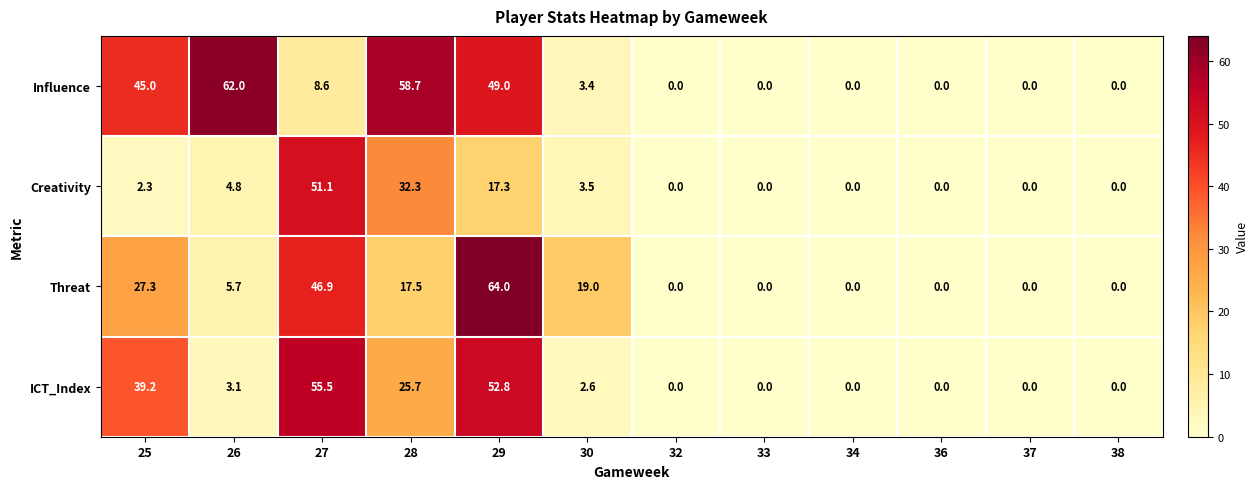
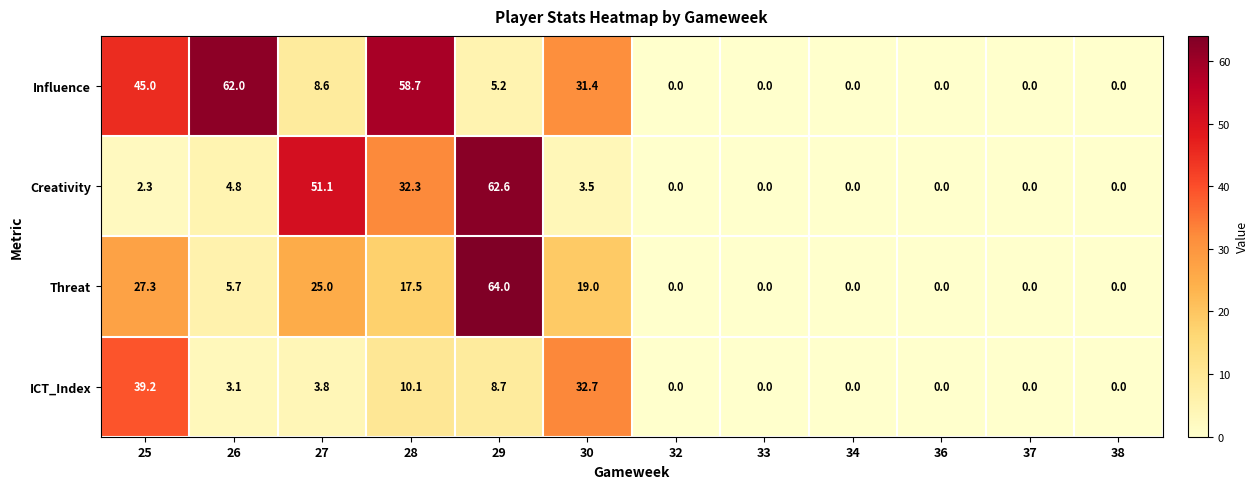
Influence, 29: 49.0 -> 5.2
Influence, 30: 3.4 -> 31.4
Creativity, 29: 17.3 -> 62.6
Threat, 27: 46.9 -> 25.0
ICT_Index, 27: 55.5 -> 3.8
ICT_Index, 28: 25.7 -> 10.1
ICT_Index, 29: 52.8 -> 8.7
ICT_Index, 30: 2.6 -> 32.7
